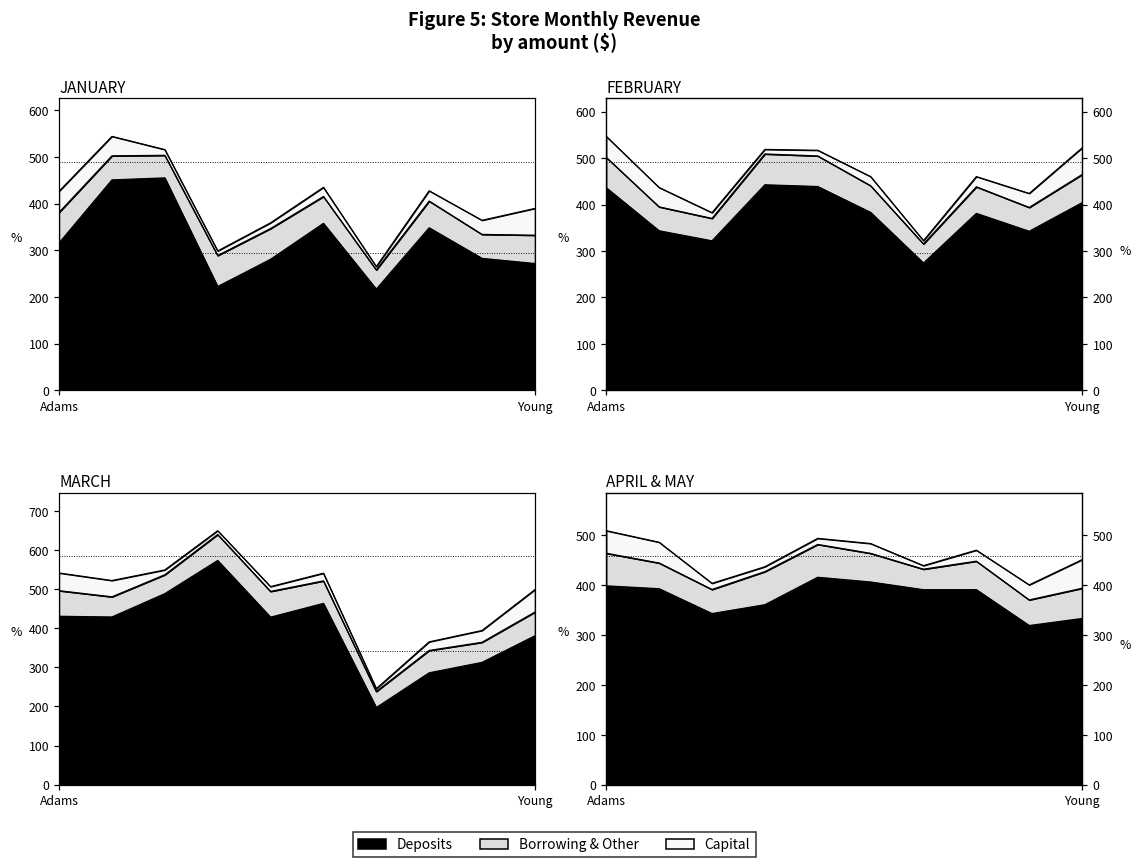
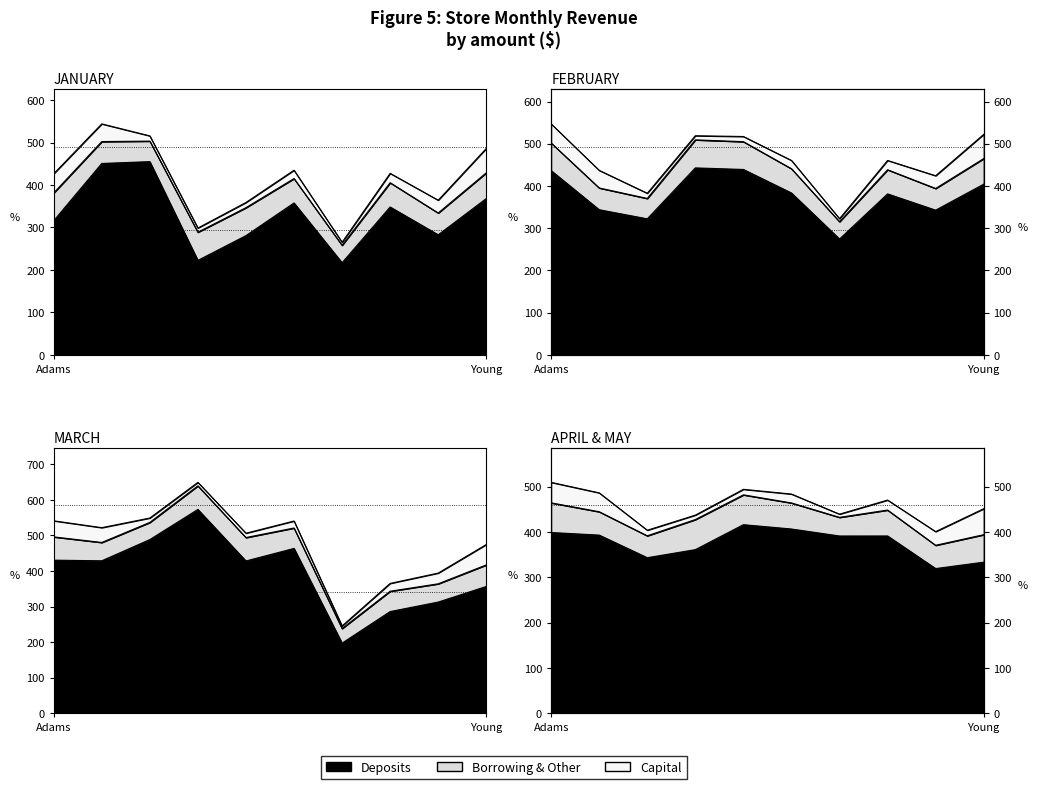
JANUARY, Deposits, Young: 270 -> 370
MARCH, Deposits, Young: 380 -> 360
